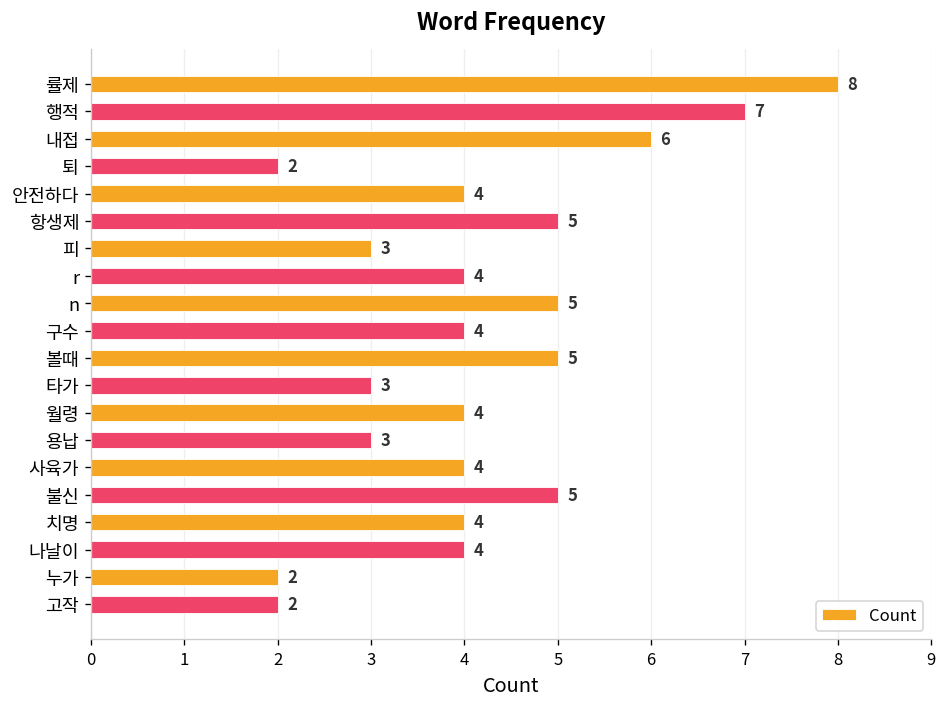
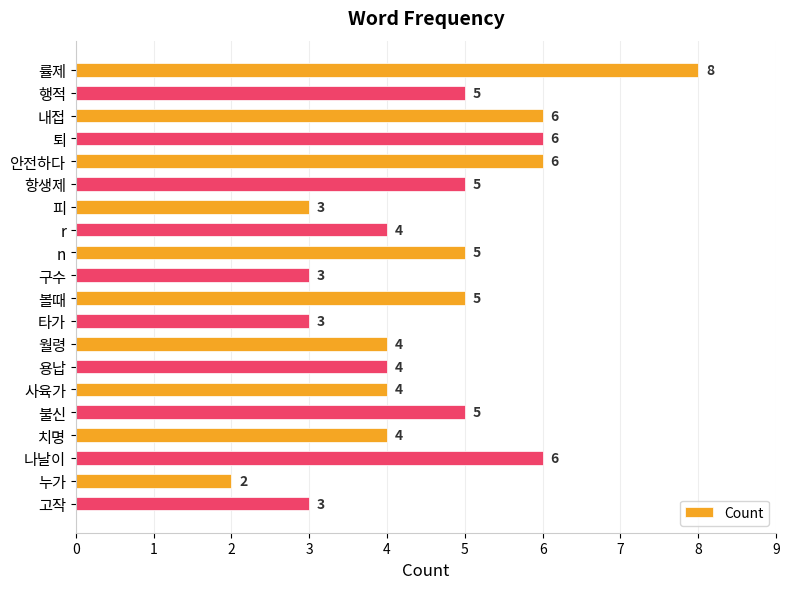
행적: 7 -> 5
퇴: 2 -> 6
안전하다: 4 -> 6
구수: 4 -> 3
용납: 3 -> 4
나날이: 4 -> 6
고작: 2 -> 3
